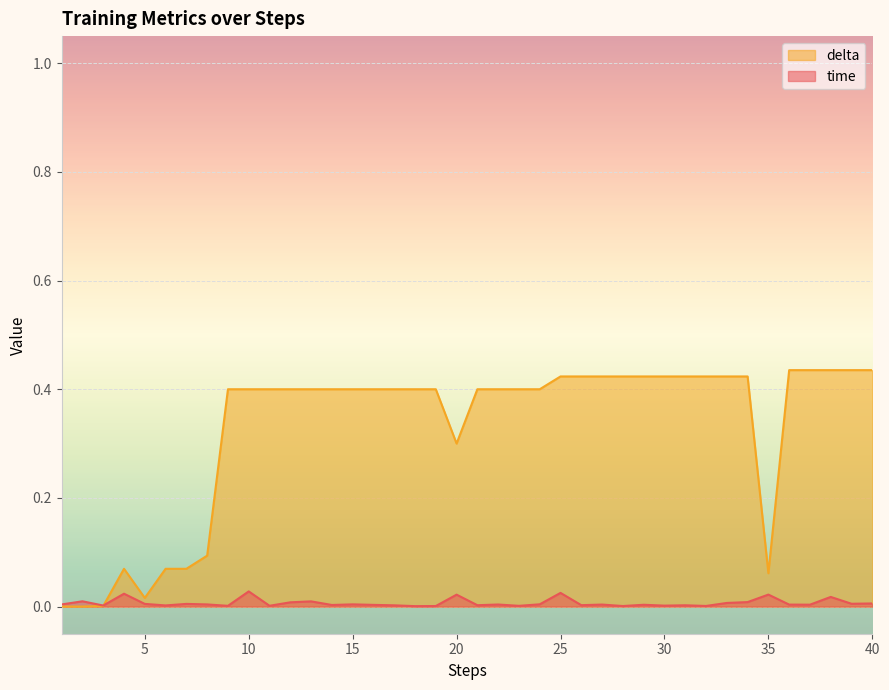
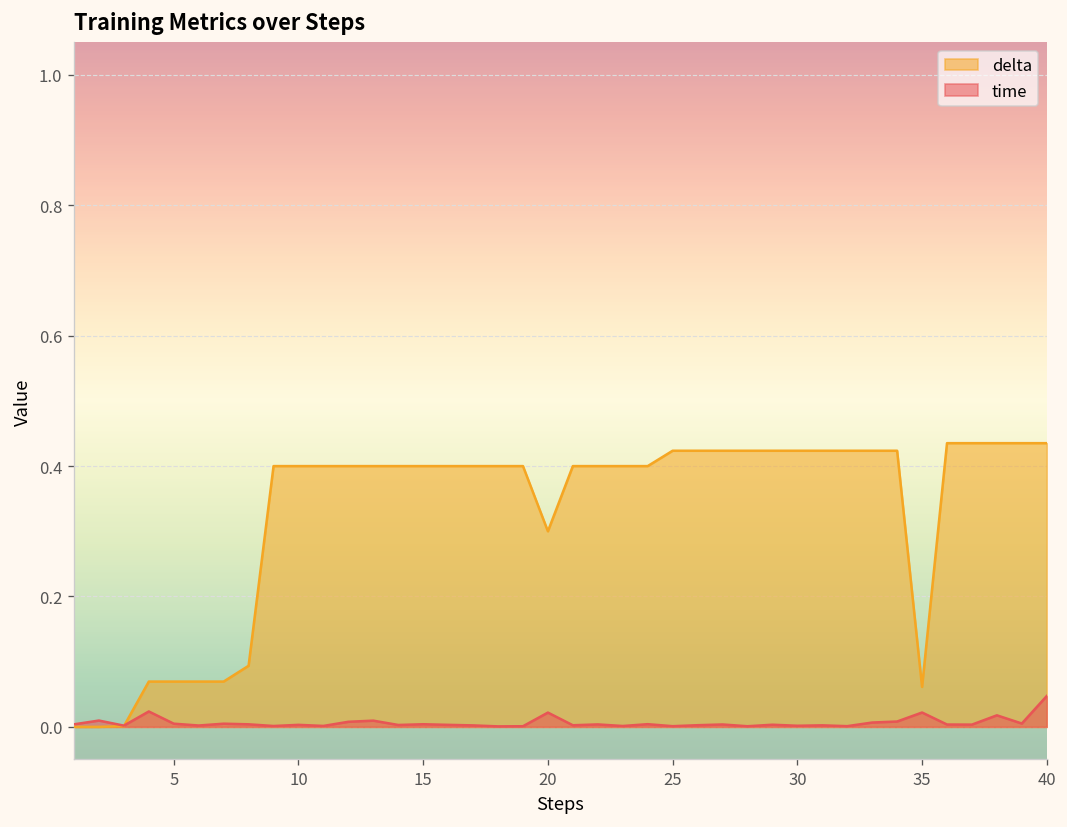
delta, 5: 0.02 -> 0.07
time, 10: 0.03 -> 0.00
time, 25: 0.03 -> 0.00
time, 40: 0.01 -> 0.05
